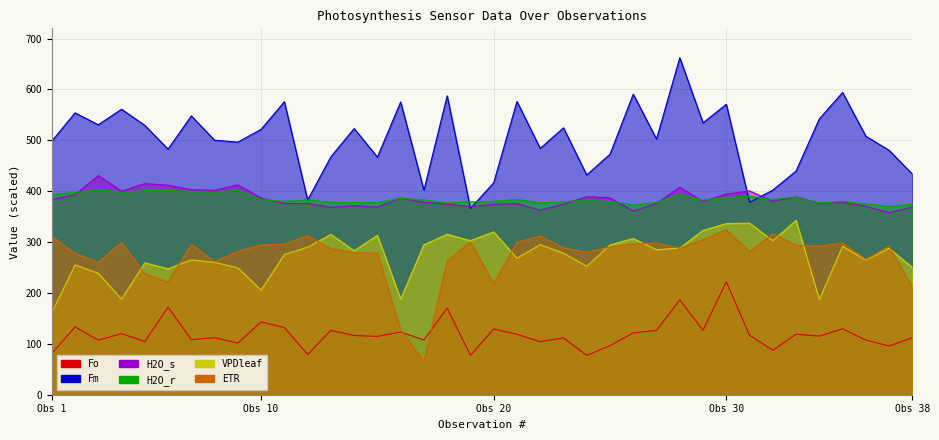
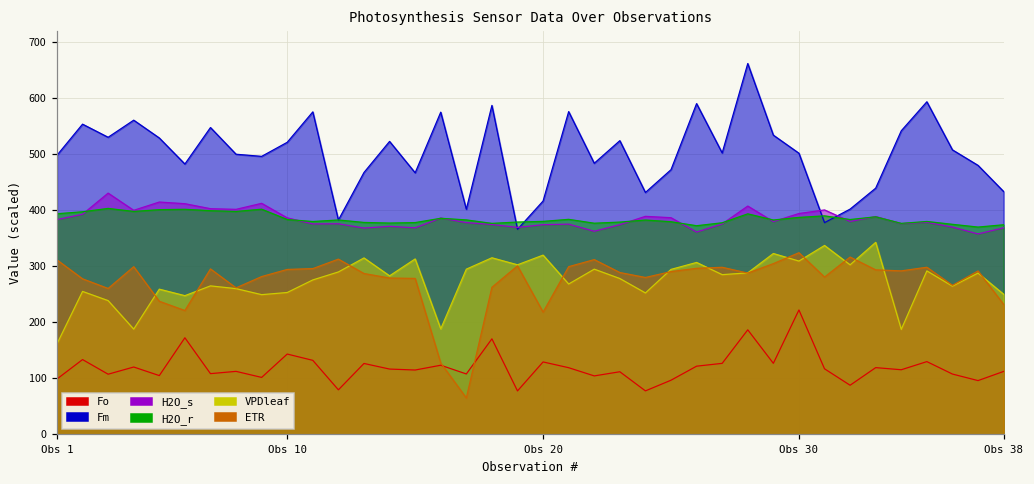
Fo, Obs 1: 80 -> 100
VPDleaf, Obs 10: 210 -> 250
Fm, Obs 30: 570 -> 500
VPDleaf, Obs 30: 340 -> 310
ETR, Obs 38: 210 -> 230
